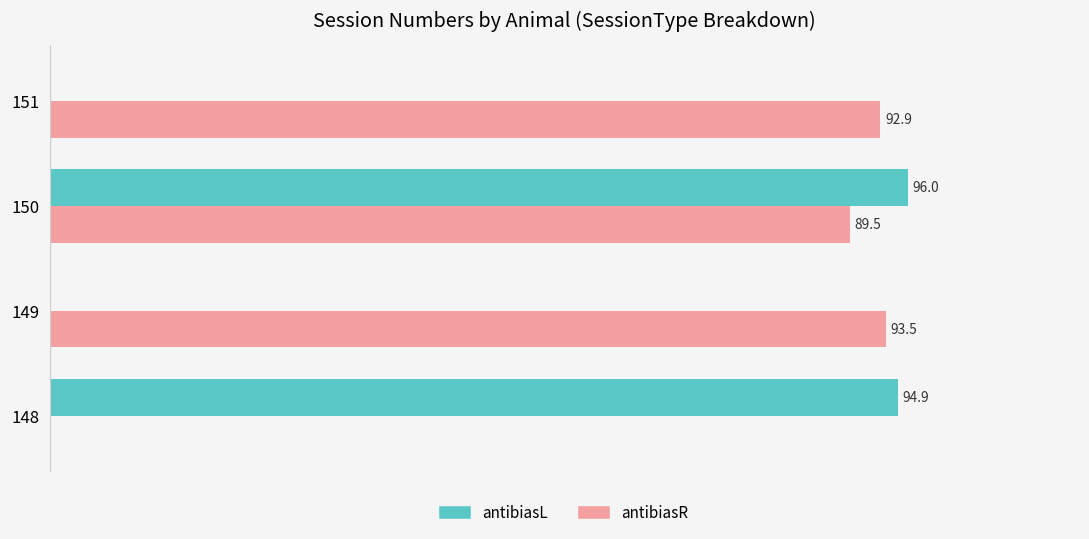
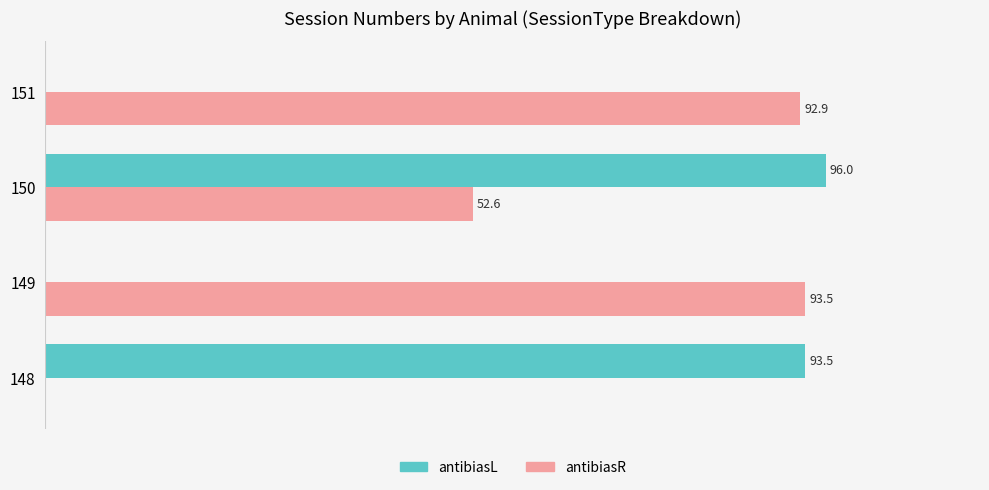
antibiasR, 150: 89.5 -> 52.6
antibiasL, 148: 94.9 -> 93.5
